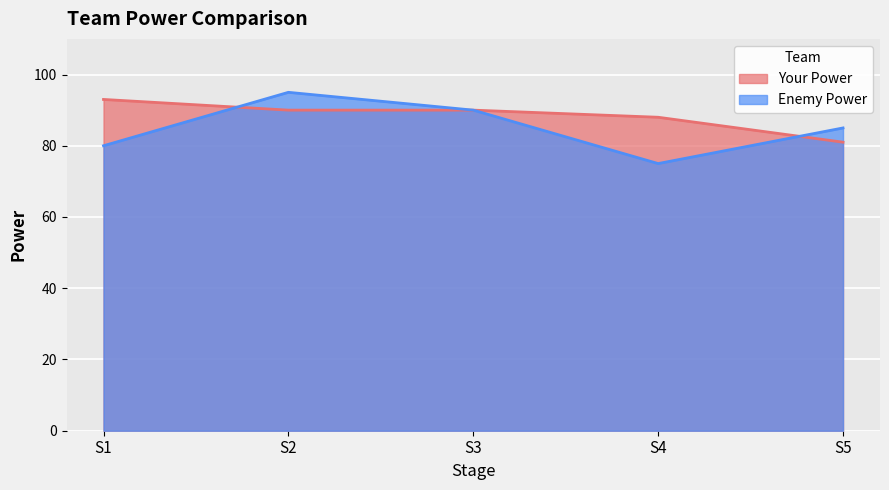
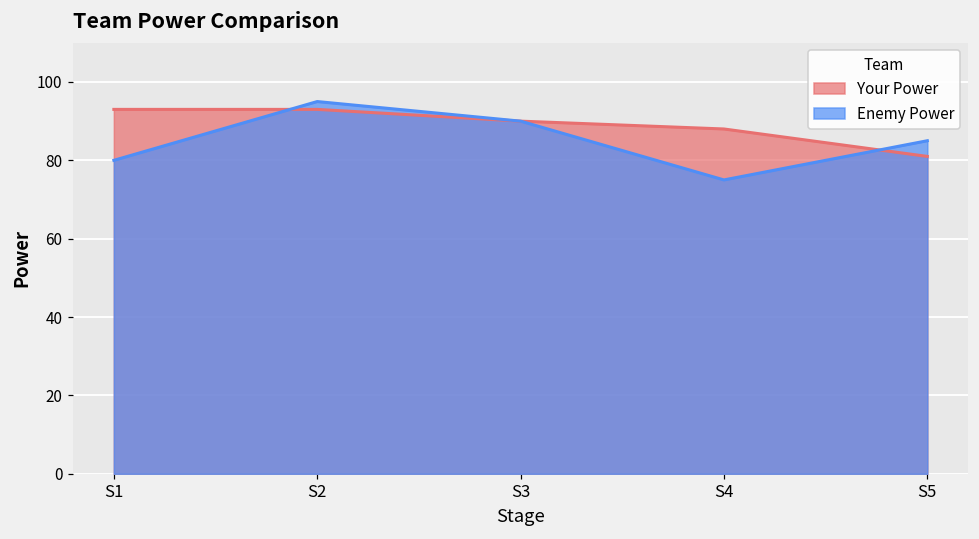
Your Power, S2: 90 -> 93
